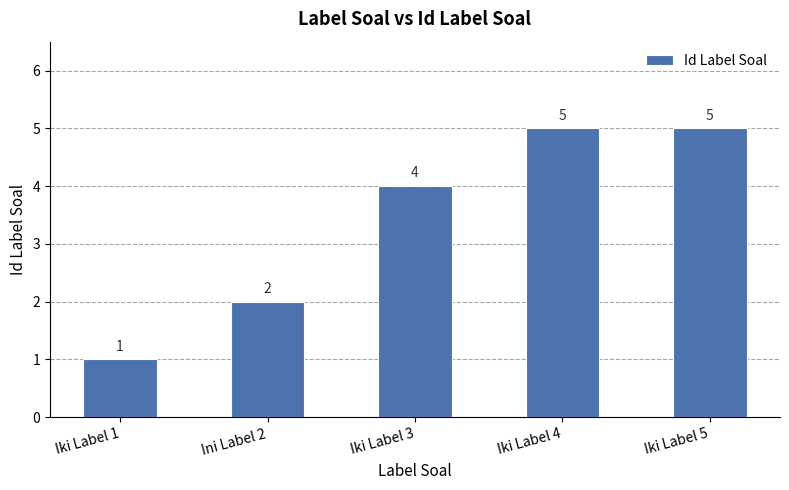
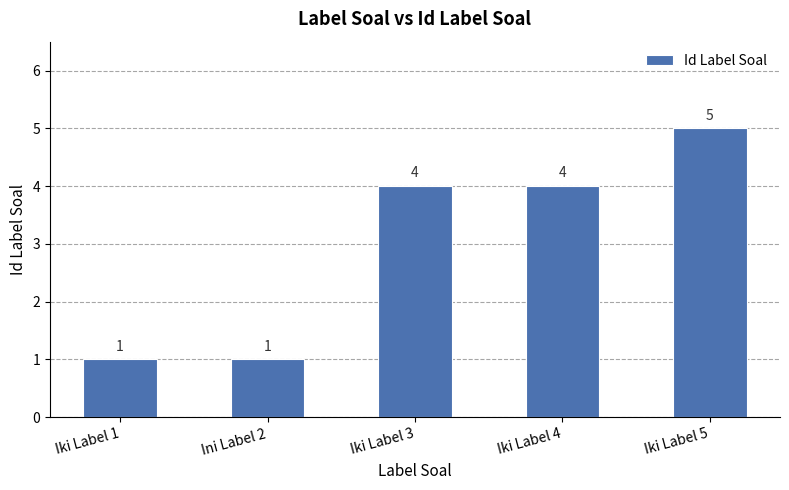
Ini Label 2: 2 -> 1
Iki Label 4: 5 -> 4
